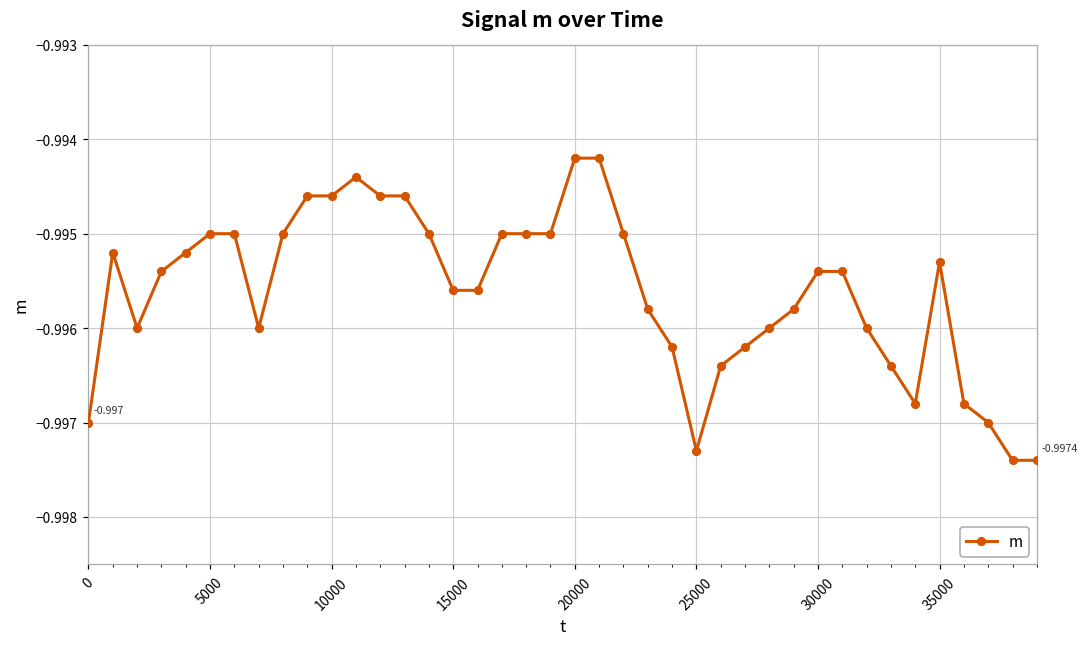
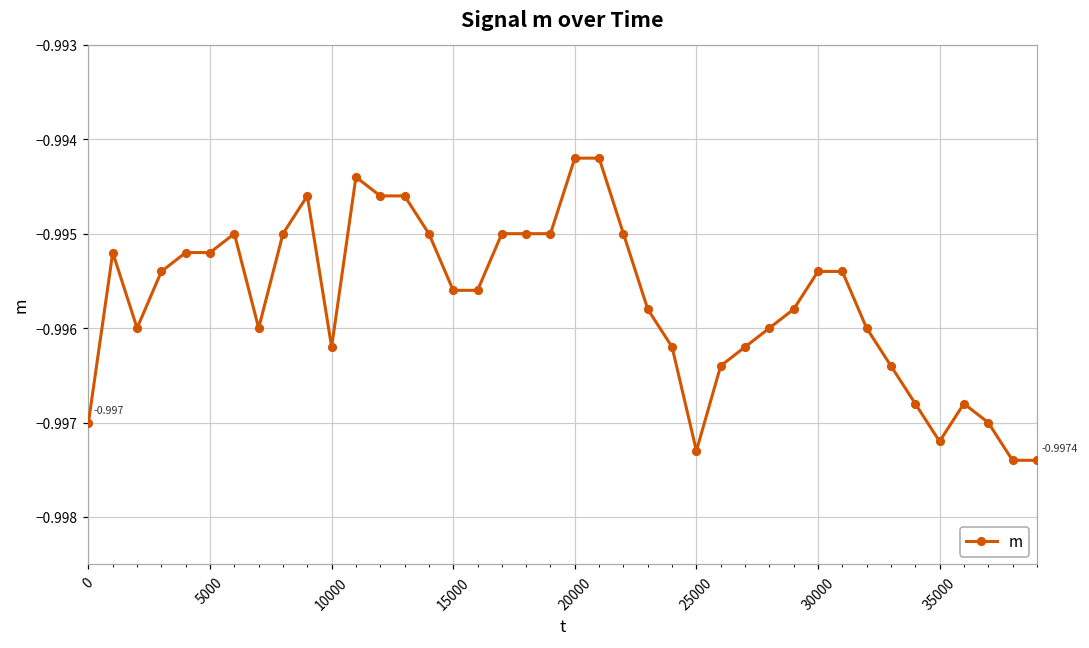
5000: -0.9950 -> -0.9952
10000: -0.9946 -> -0.9962
35000: -0.9953 -> -0.9972
